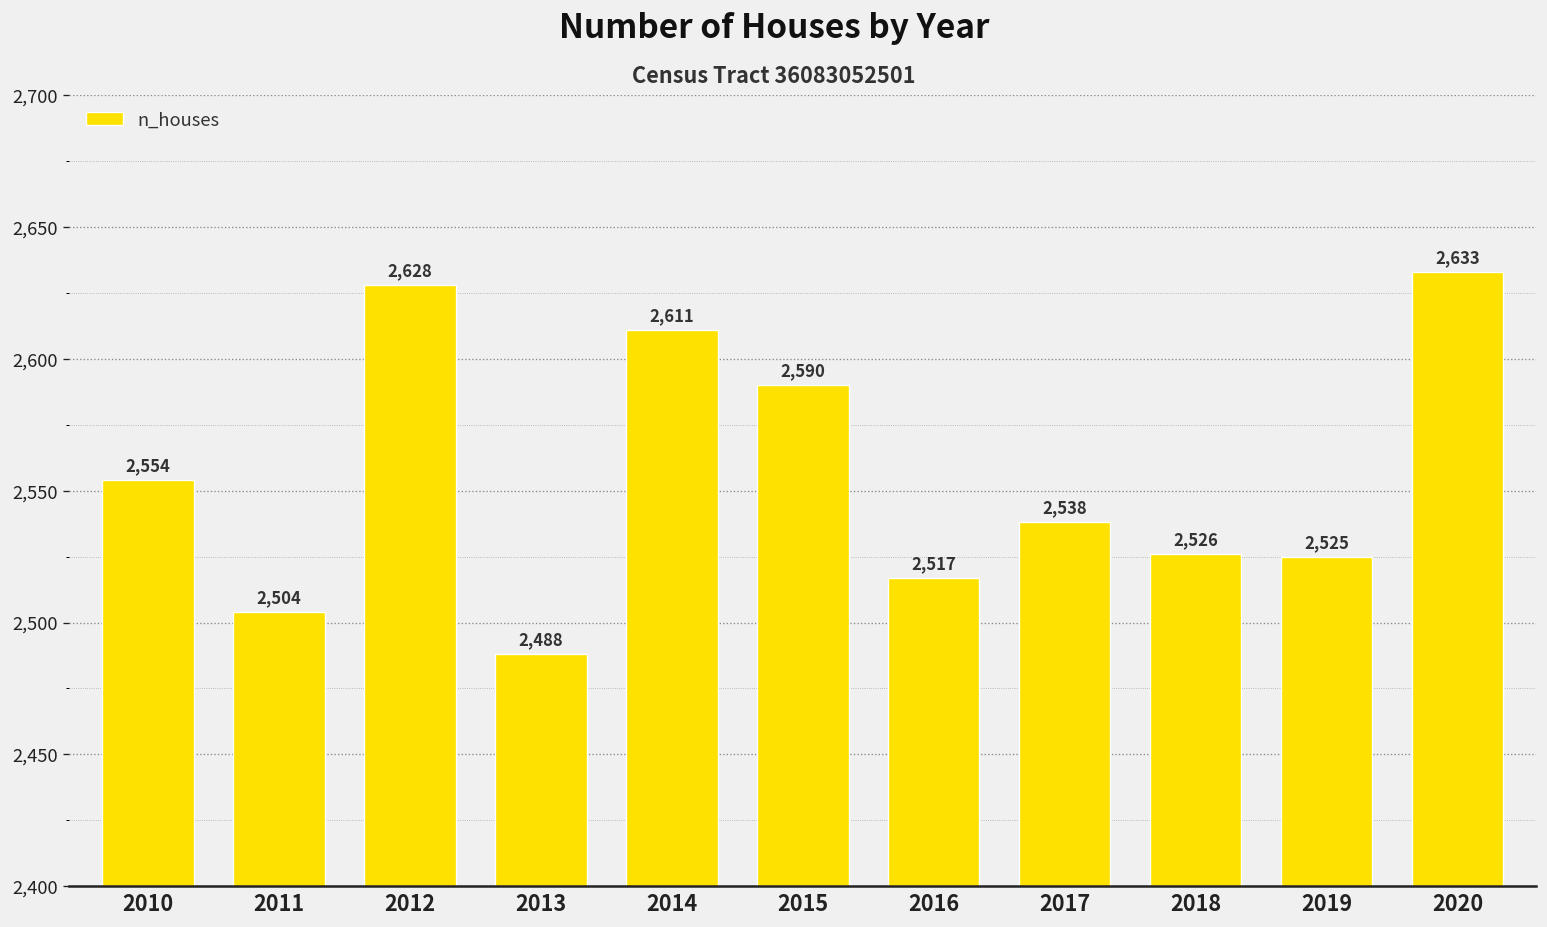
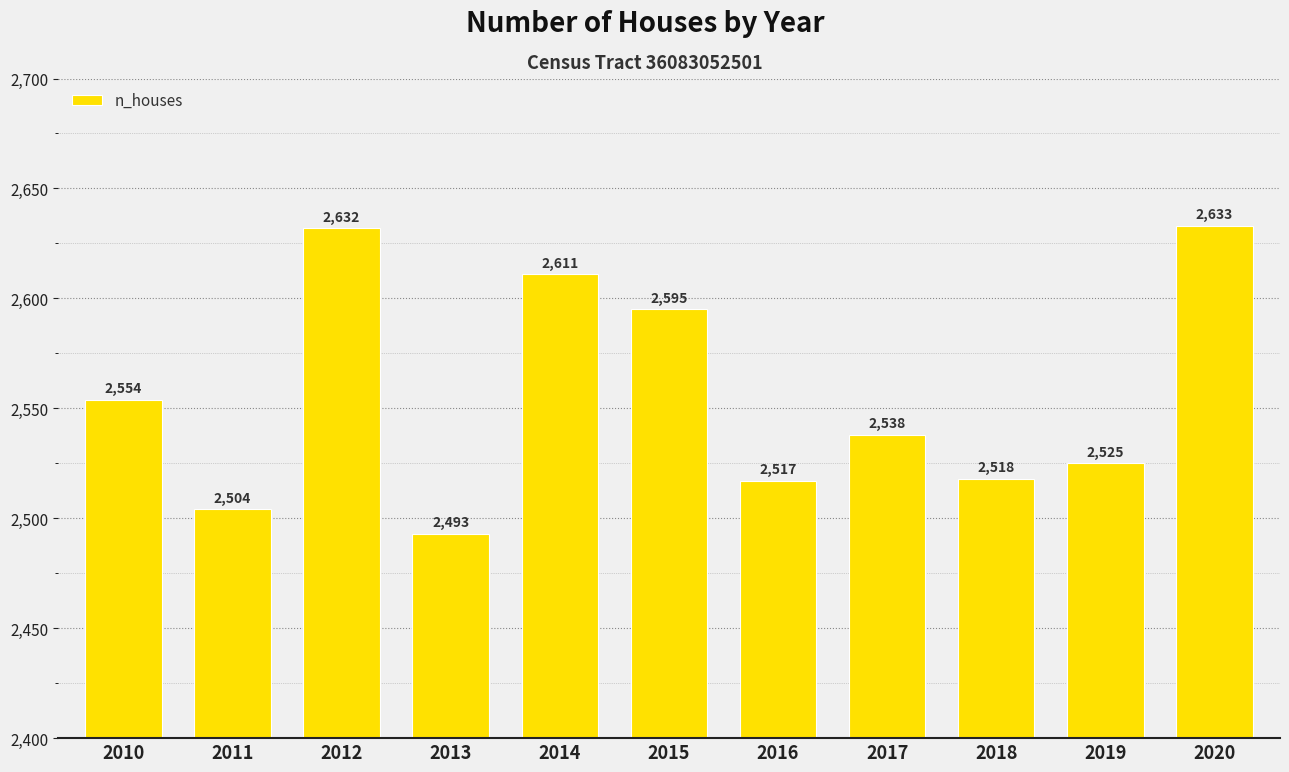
2012: 2,628 -> 2,632
2013: 2,488 -> 2,493
2015: 2,590 -> 2,595
2018: 2,526 -> 2,518
